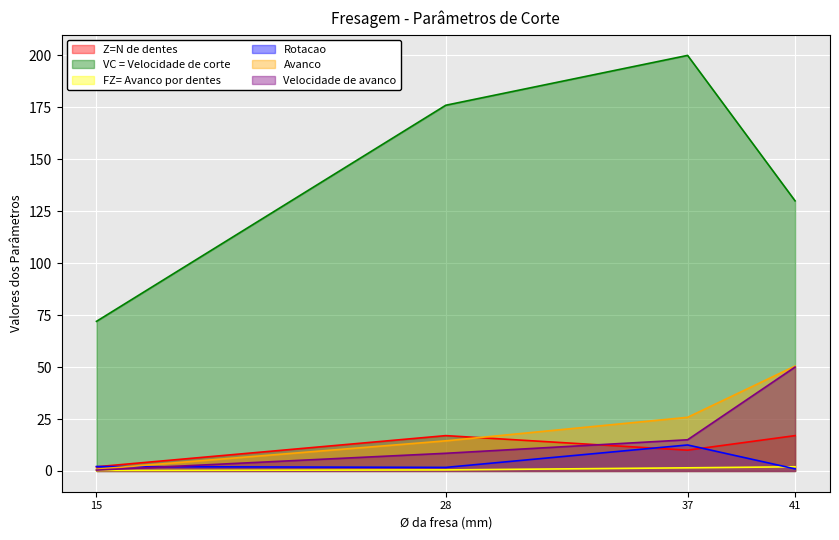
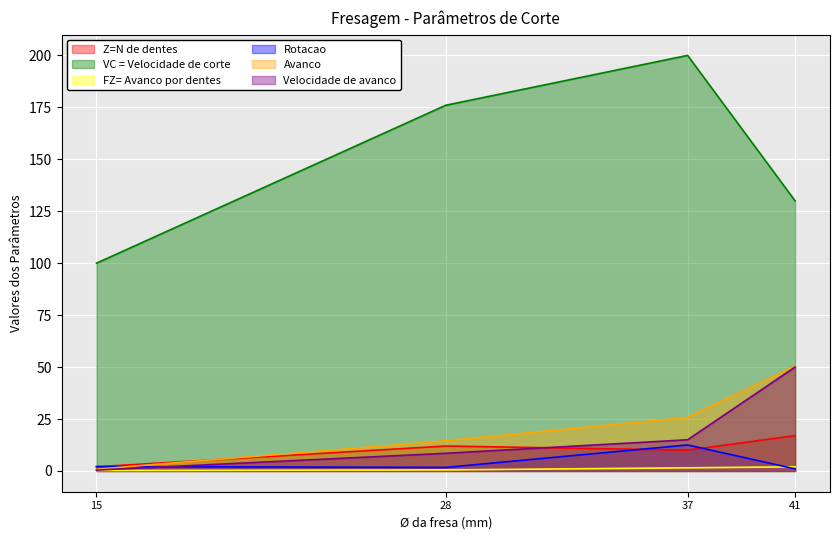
VC = Velocidade de corte, 15: 72 -> 100
Z=N de dentes, 28: 17 -> 12
